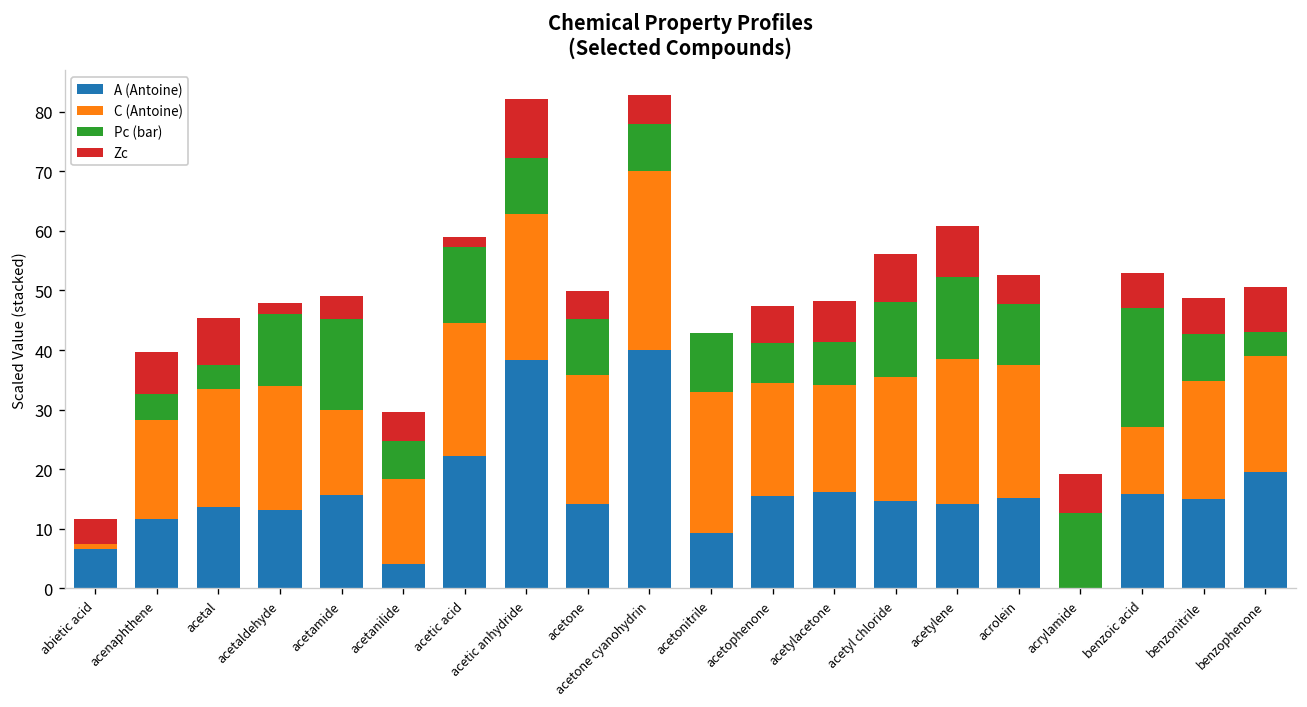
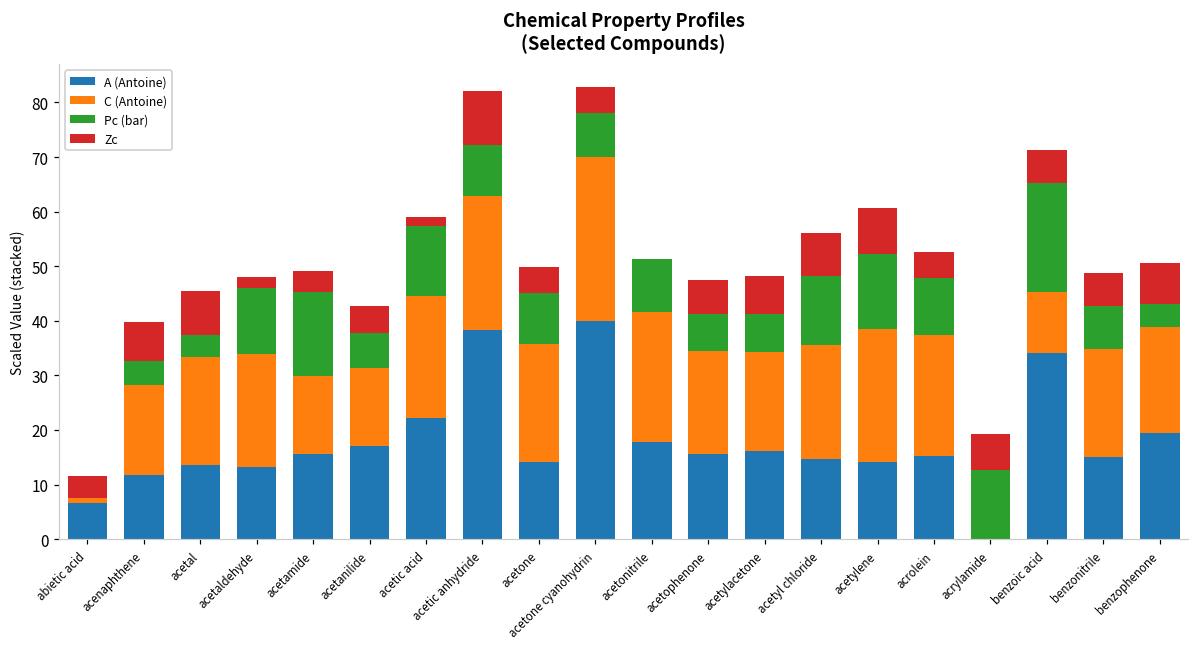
A (Antoine), acetanilide: 4 -> 17
A (Antoine), acetonitrile: 9 -> 18
A (Antoine), benzoic acid: 16 -> 34
